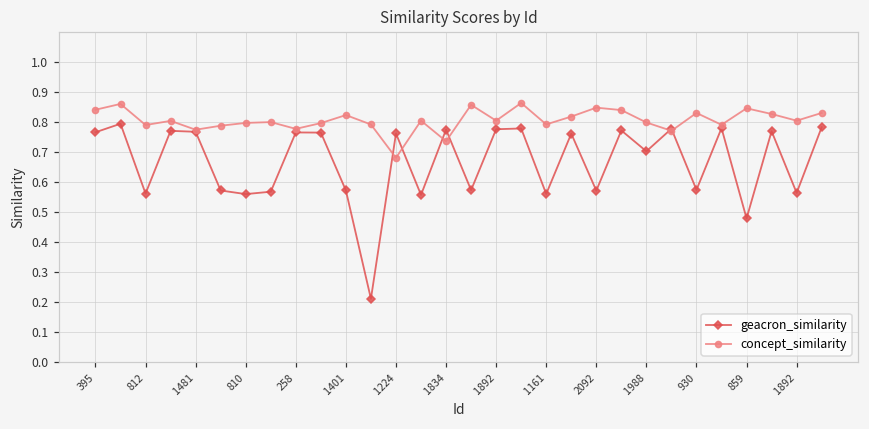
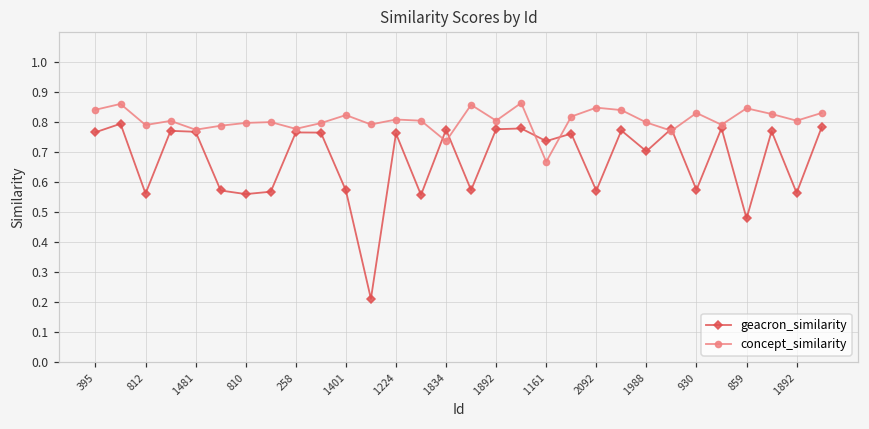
concept_similarity, 1224: 0.68 -> 0.81
geacron_similarity, 1161: 0.56 -> 0.74
concept_similarity, 1161: 0.79 -> 0.67
